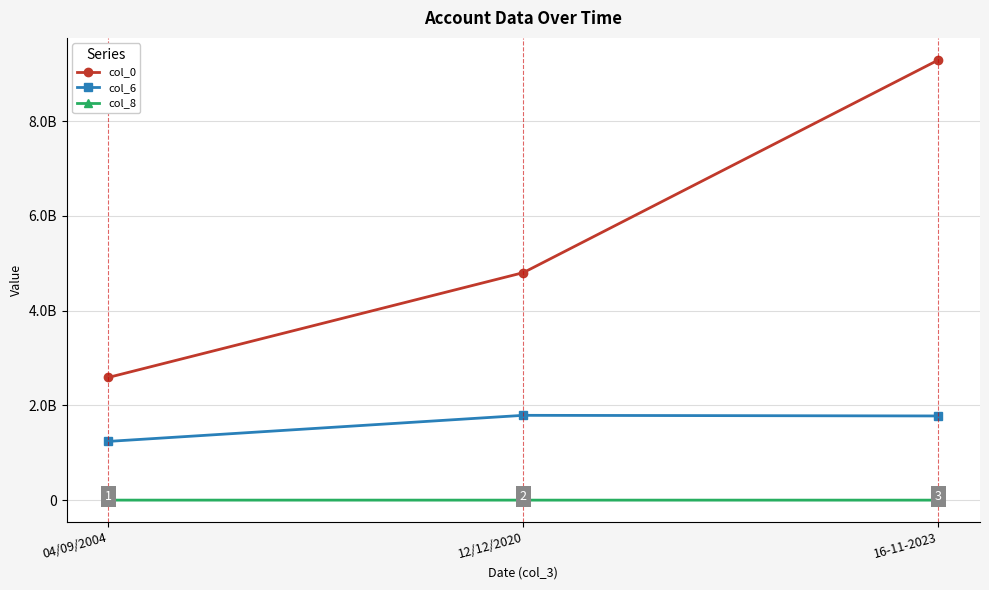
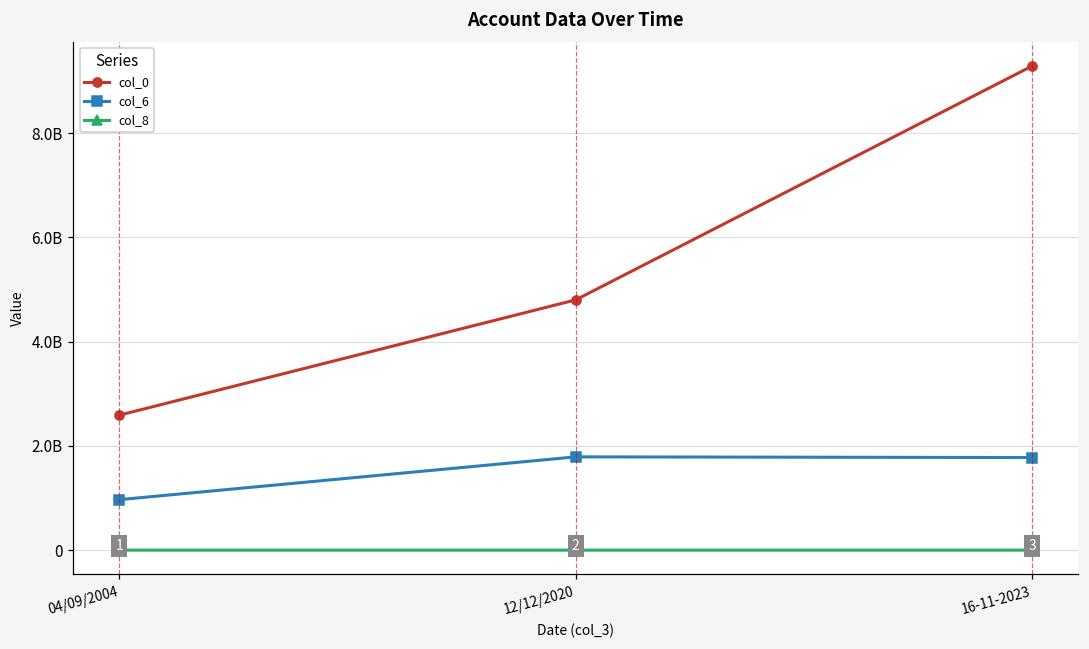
col_6, 04/09/2004: 1200000000 -> 1000000000
